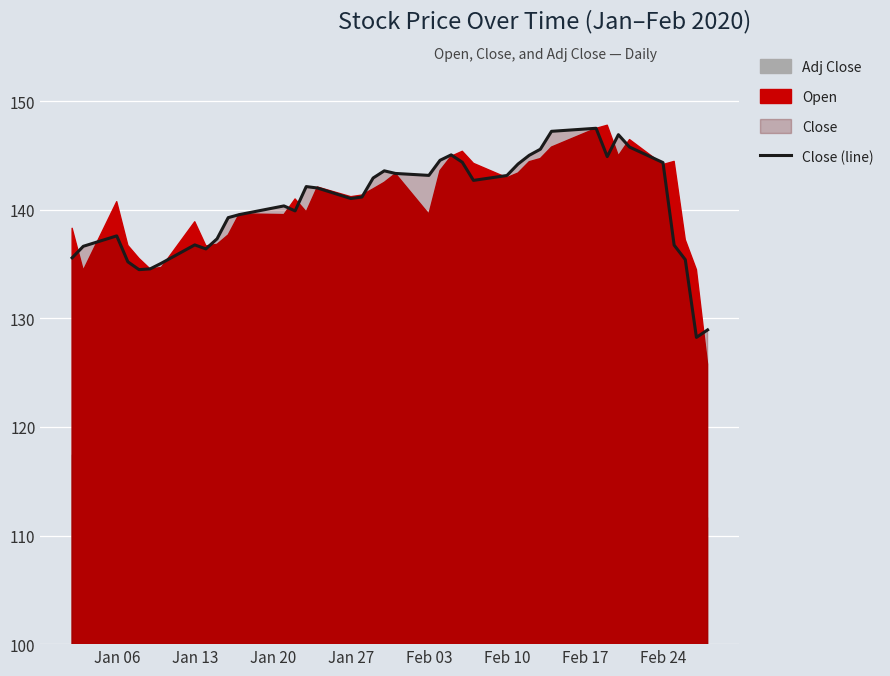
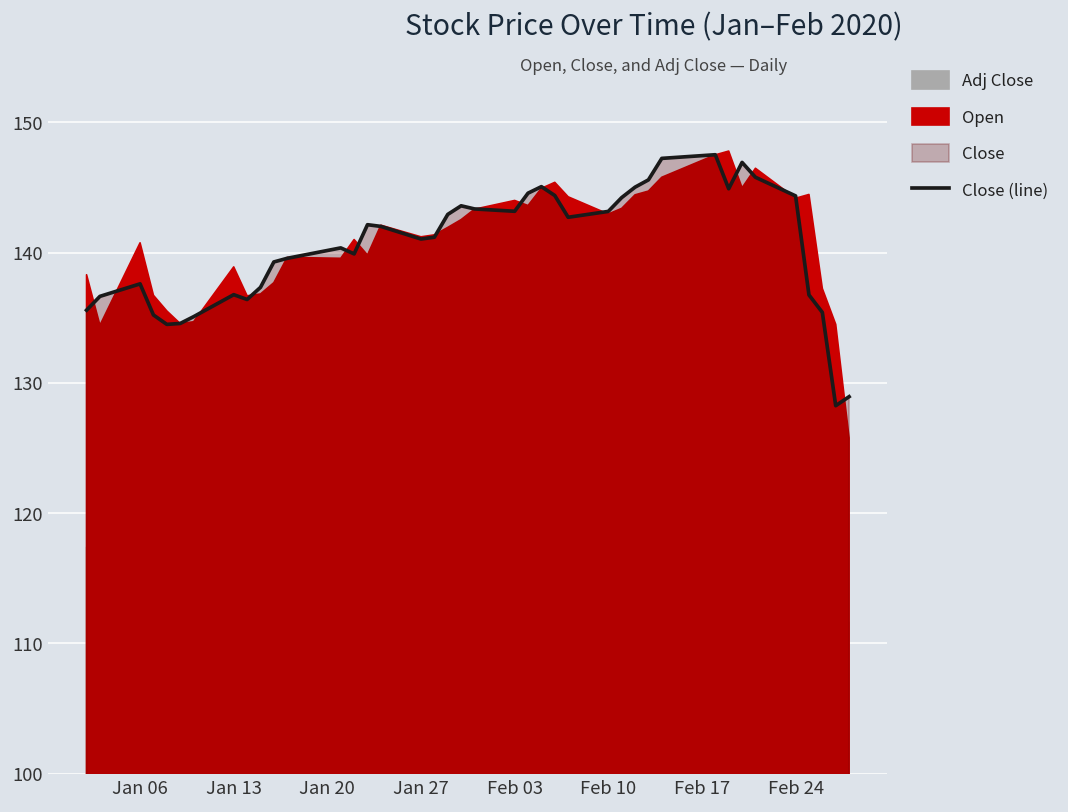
Open, Feb 03: 139.6 -> 144.0
